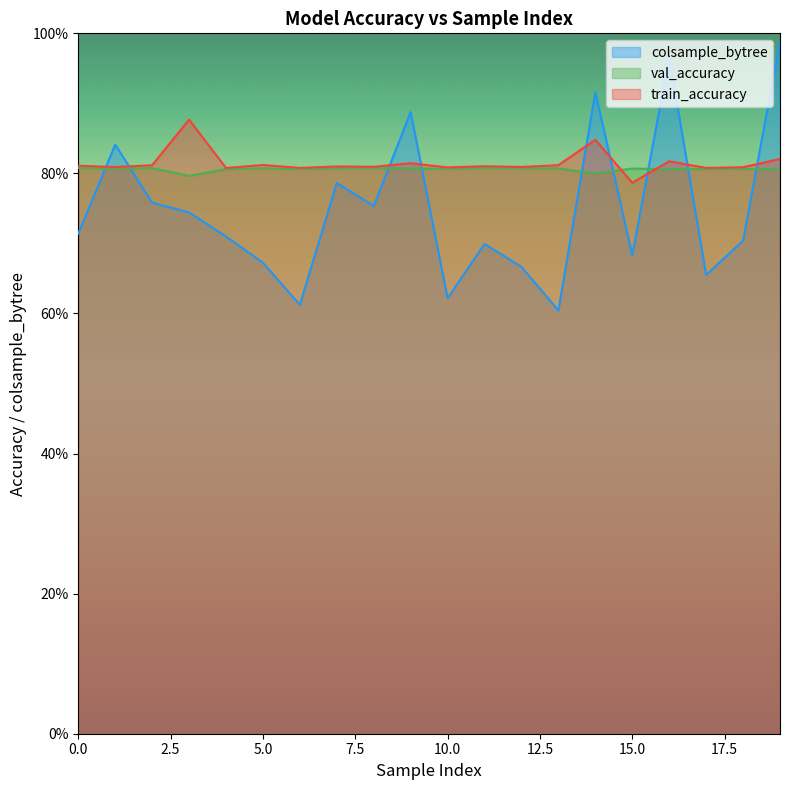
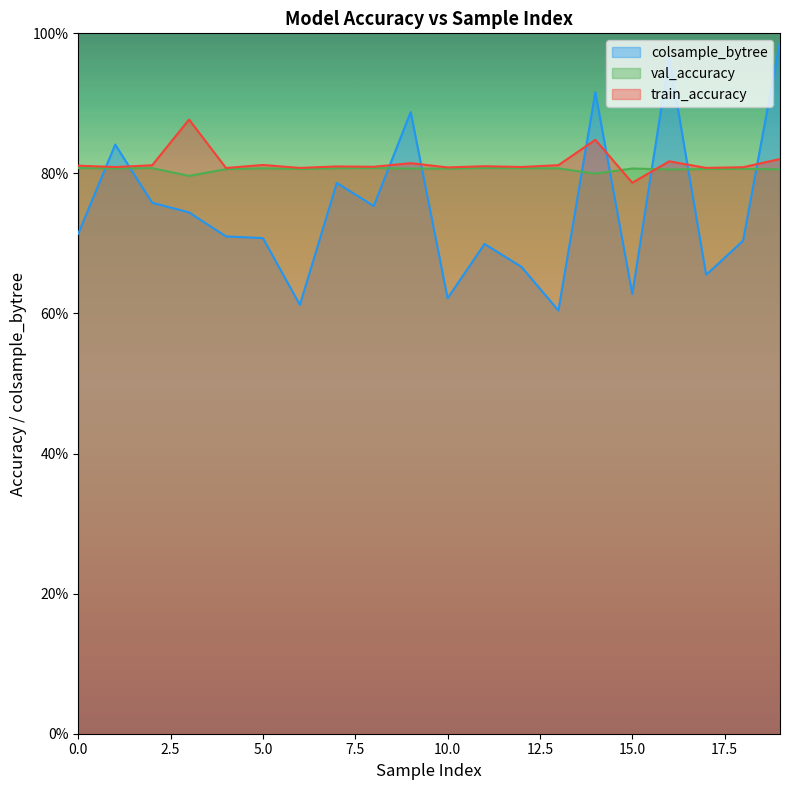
colsample_bytree, 5.0: 67% -> 71%
colsample_bytree, 15.0: 68% -> 63%
